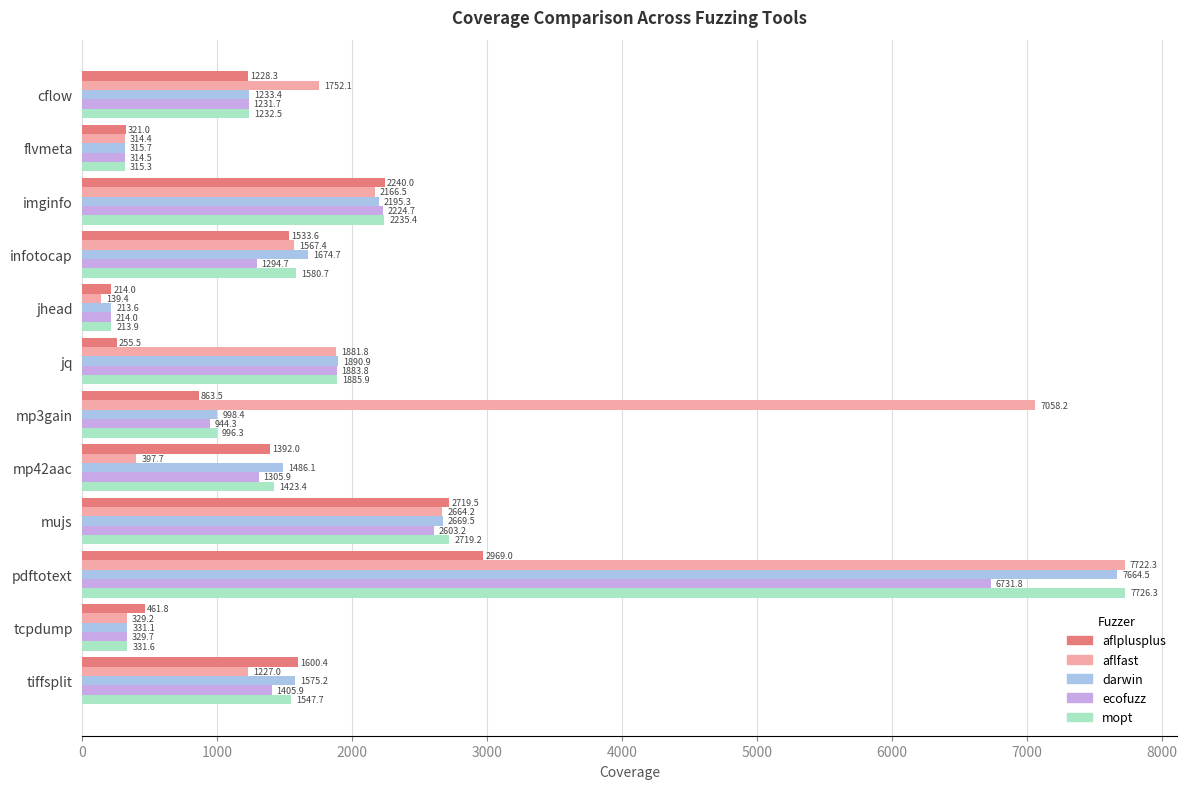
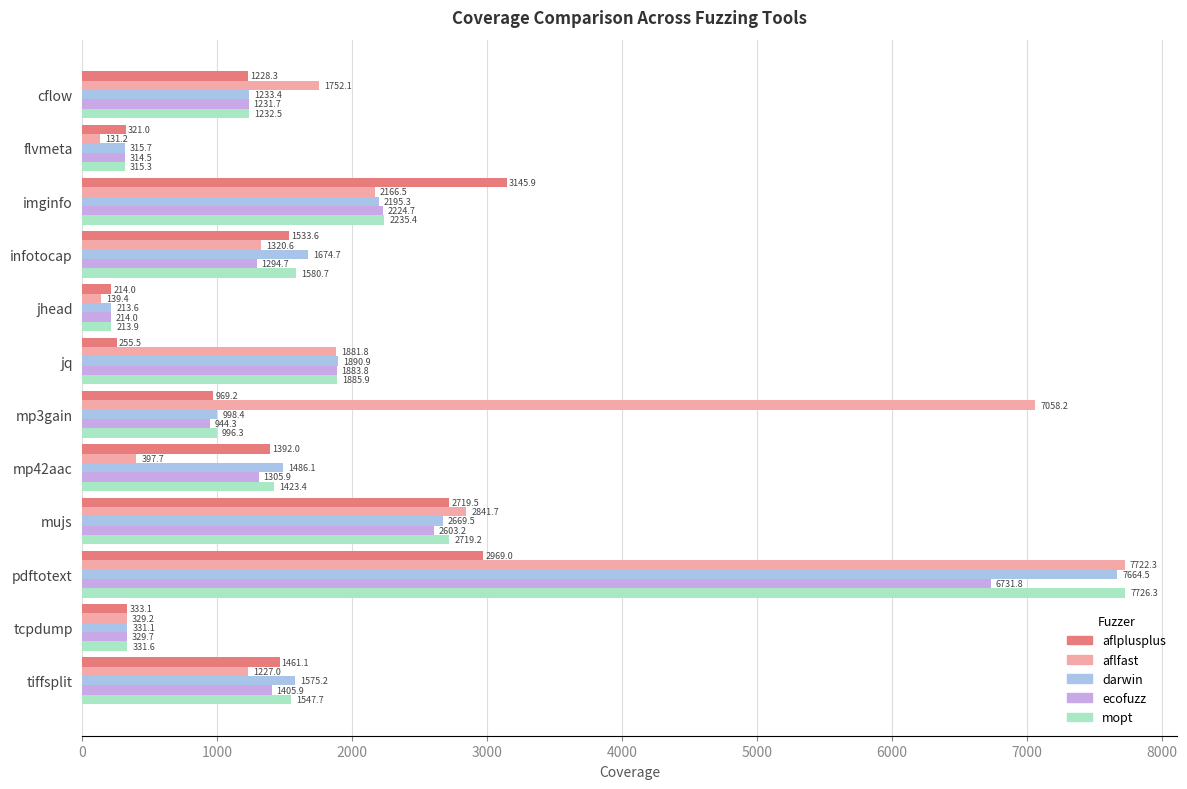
aflfast, flvmeta: 314.4 -> 131.2
aflplusplus, imginfo: 2240.0 -> 3145.9
aflfast, infotocap: 1567.4 -> 1320.6
aflplusplus, mp3gain: 863.5 -> 969.2
aflfast, mujs: 2664.2 -> 2841.7
aflplusplus, tcpdump: 461.8 -> 333.1
aflplusplus, tiffsplit: 1600.4 -> 1461.1
